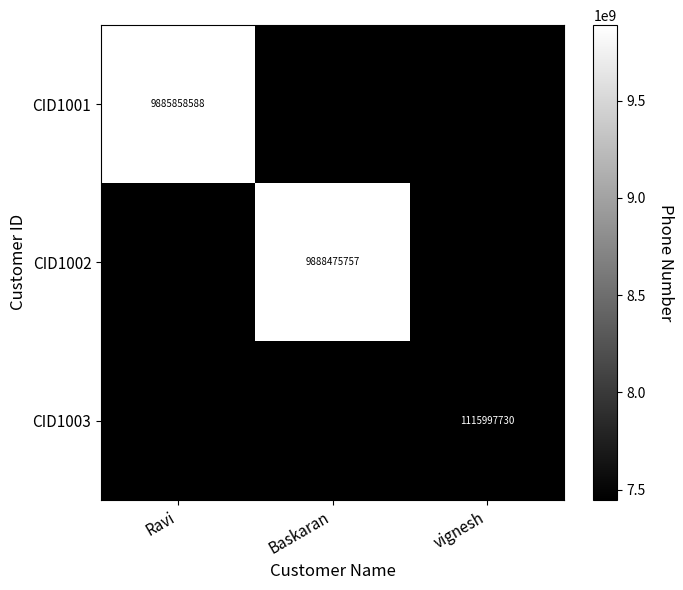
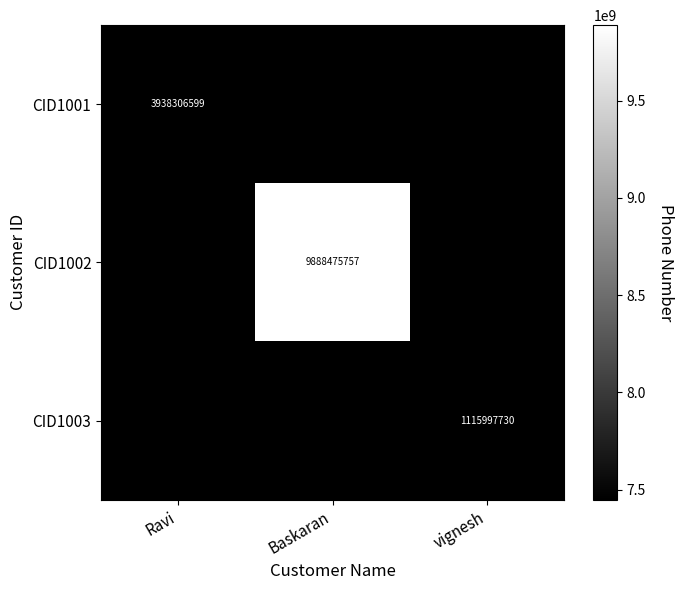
CID1001, Ravi: 9885858588 -> 3938306599
